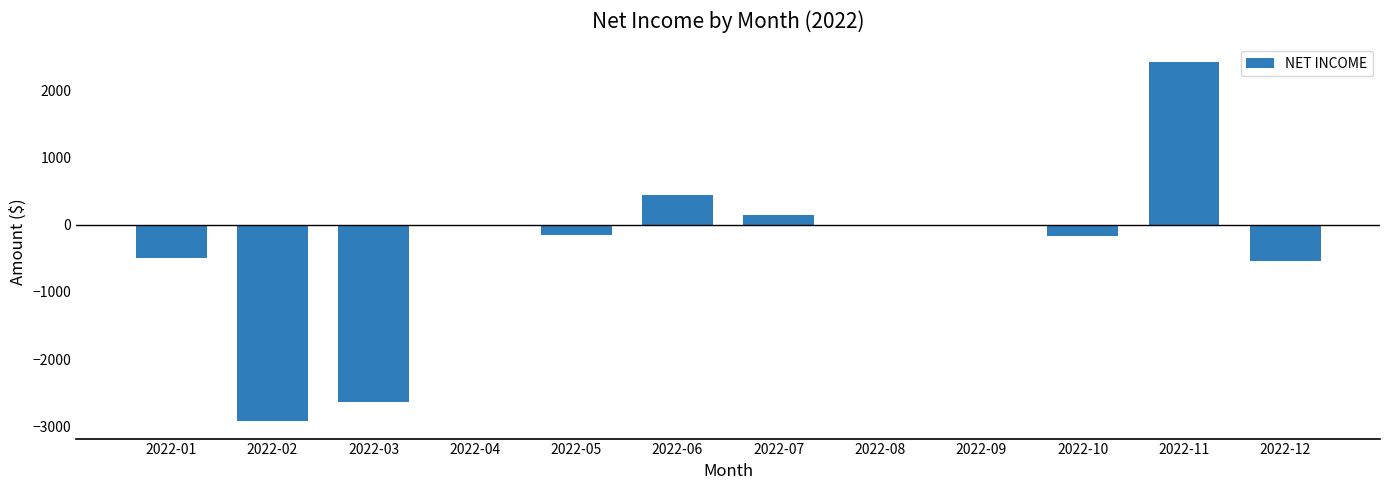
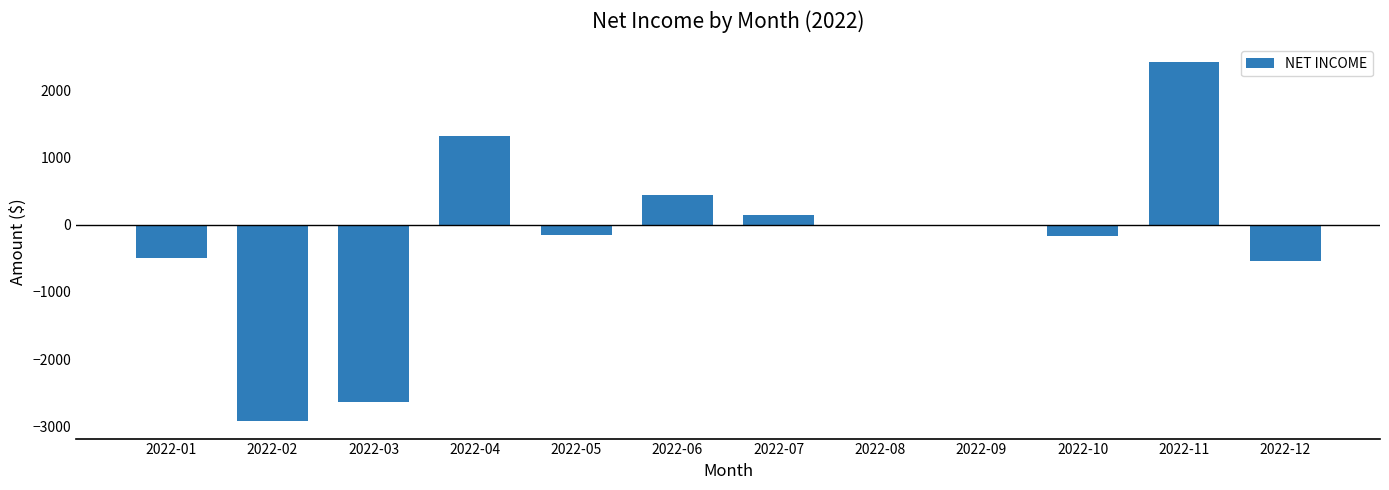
2022-04: 0 -> 1300
